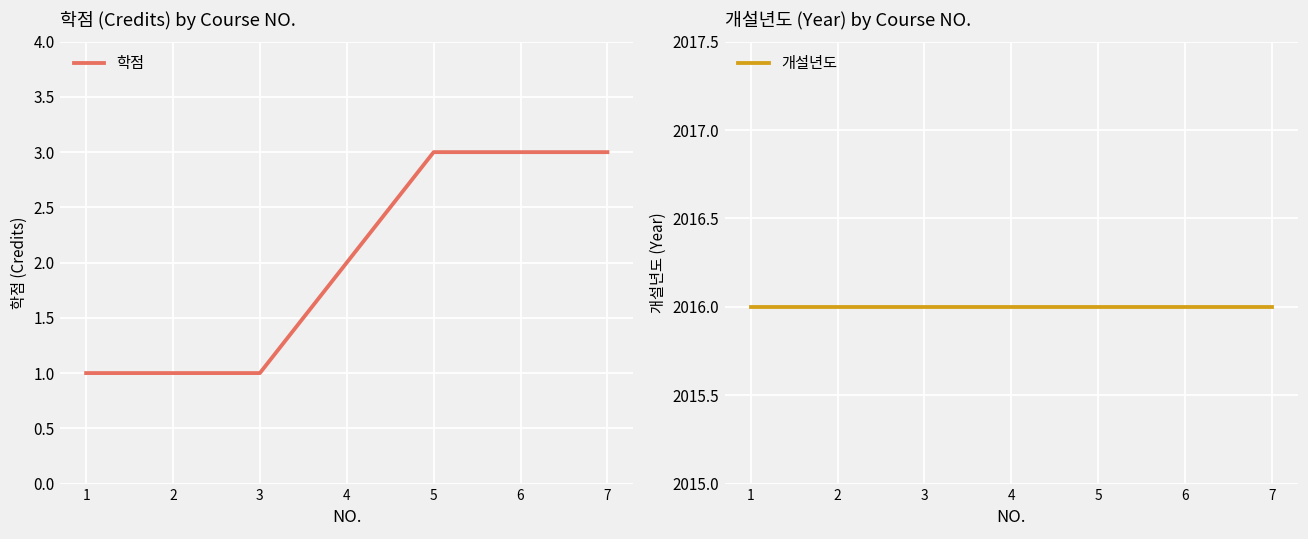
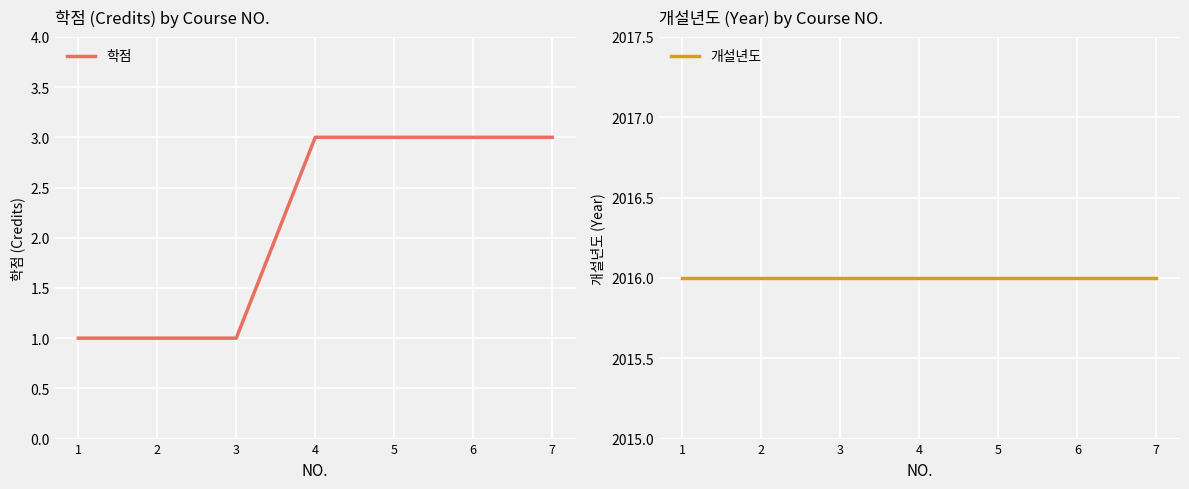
학점 (Credits) by Course NO., 4: 2 -> 3
